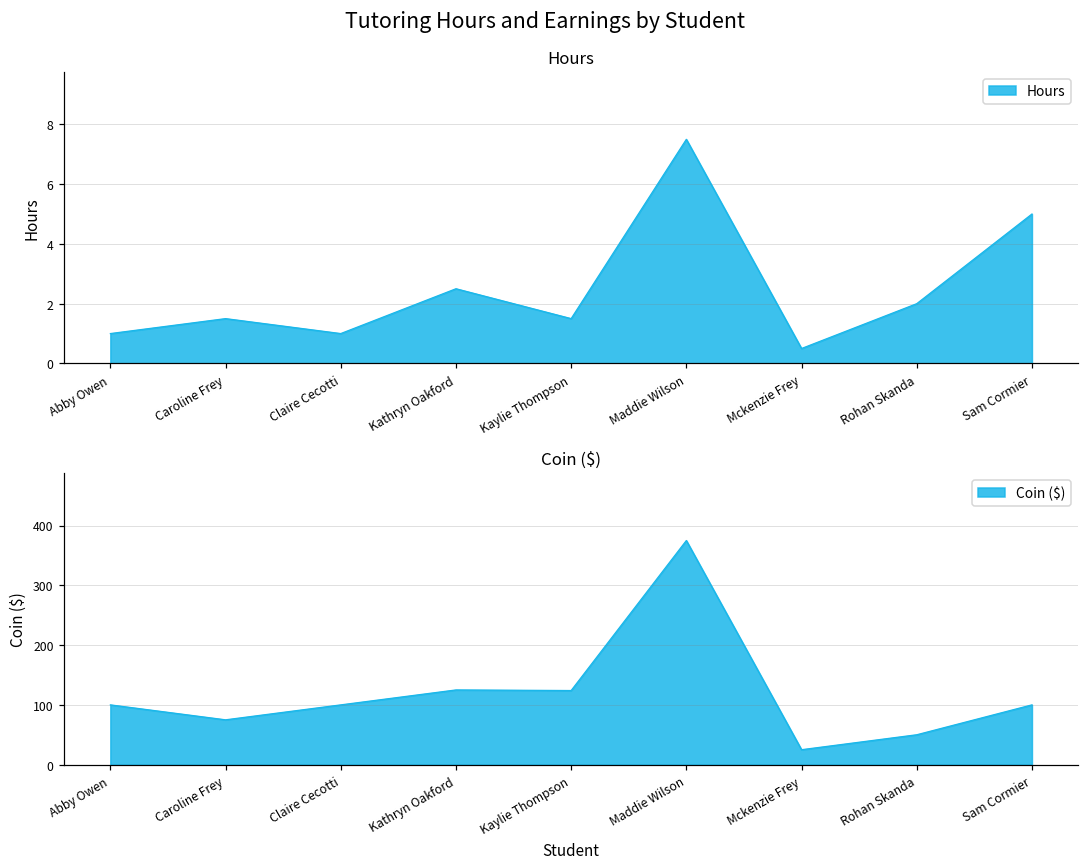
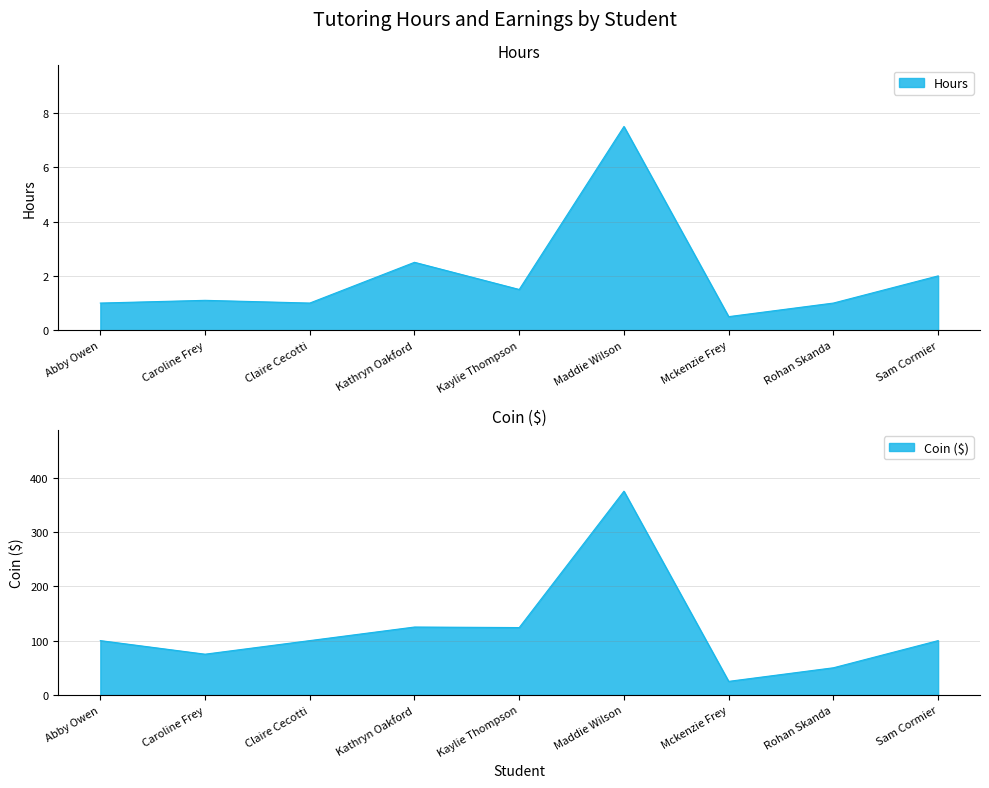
Hours, Caroline Frey: 1.5 -> 1.1
Hours, Rohan Skanda: 2 -> 1
Hours, Sam Cormier: 5 -> 2
